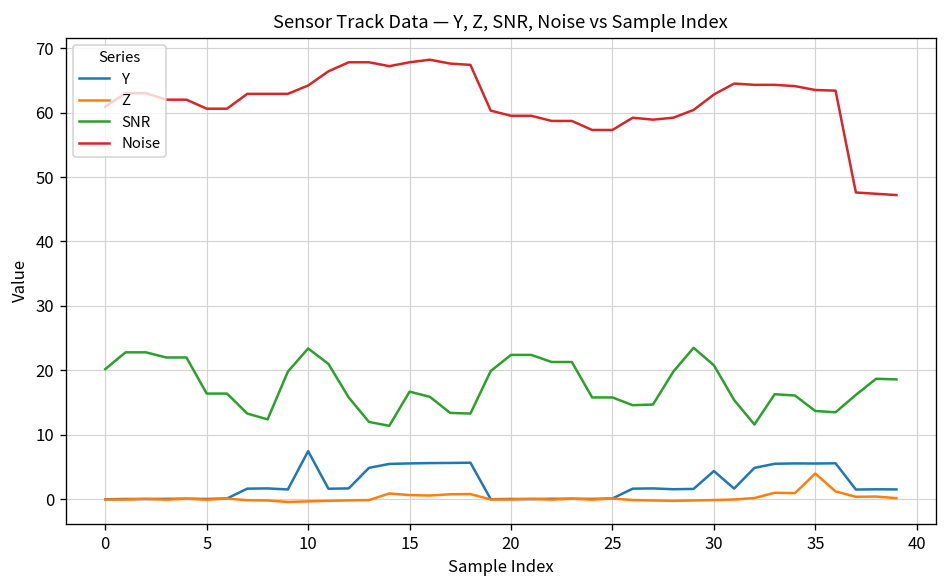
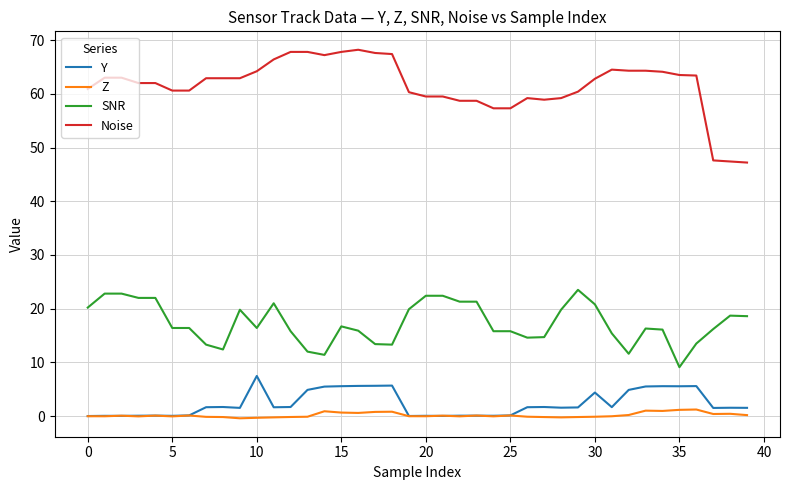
SNR, 10: 23 -> 16
Z, 35: 4 -> 1
SNR, 35: 14 -> 9
